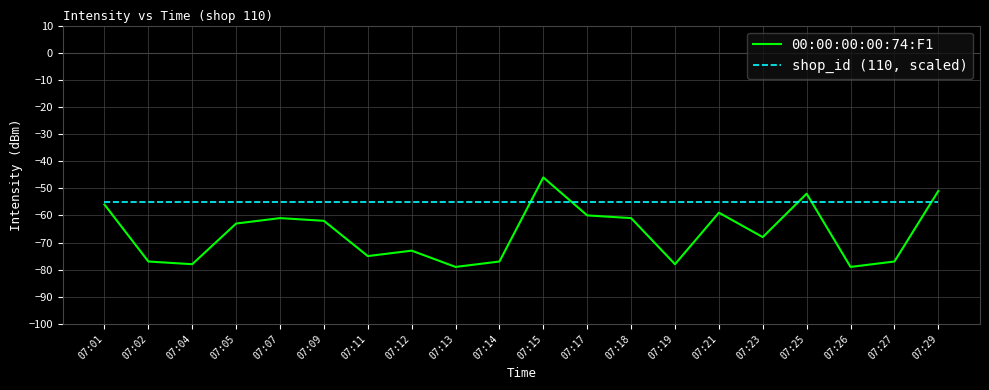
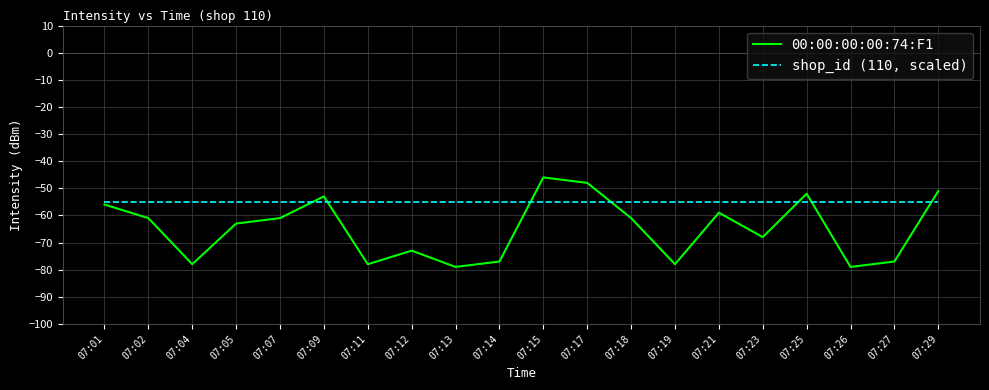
00:00:00:00:74:F1, 07:02: -77 -> -61
00:00:00:00:74:F1, 07:09: -62 -> -53
00:00:00:00:74:F1, 07:11: -75 -> -78
00:00:00:00:74:F1, 07:17: -60 -> -48
